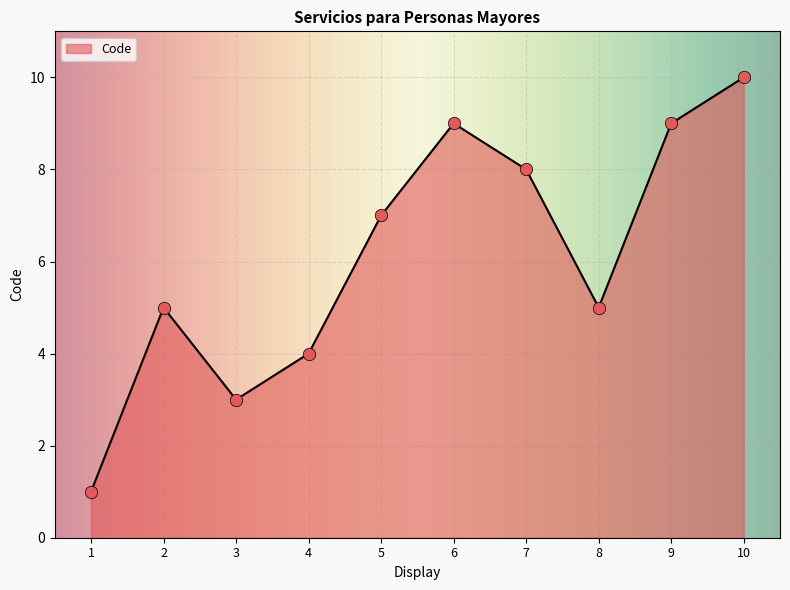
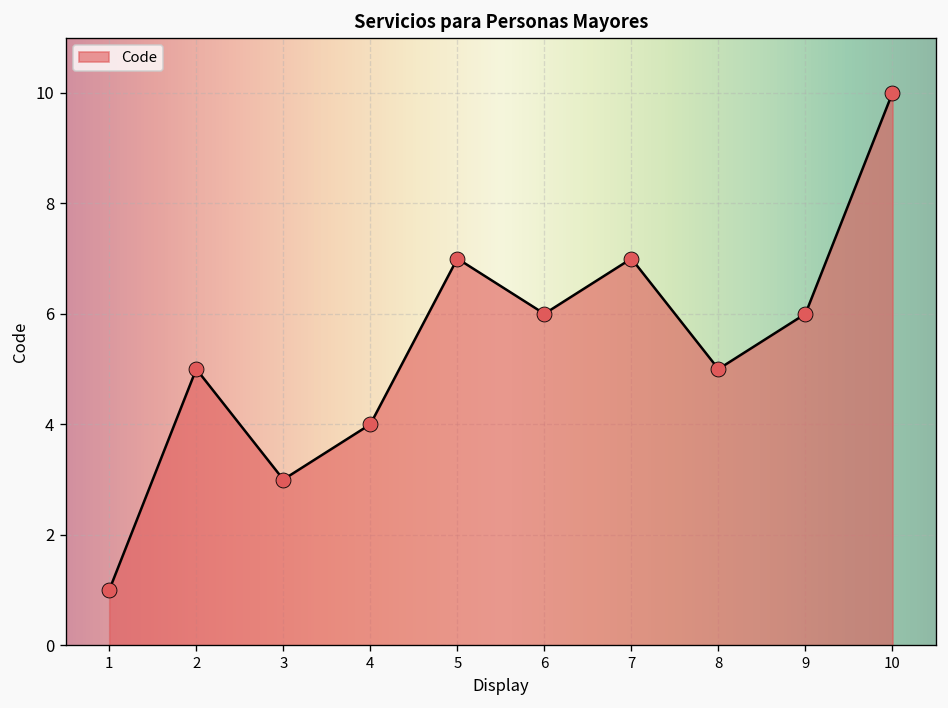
6: 9 -> 6
7: 8 -> 7
9: 9 -> 6
